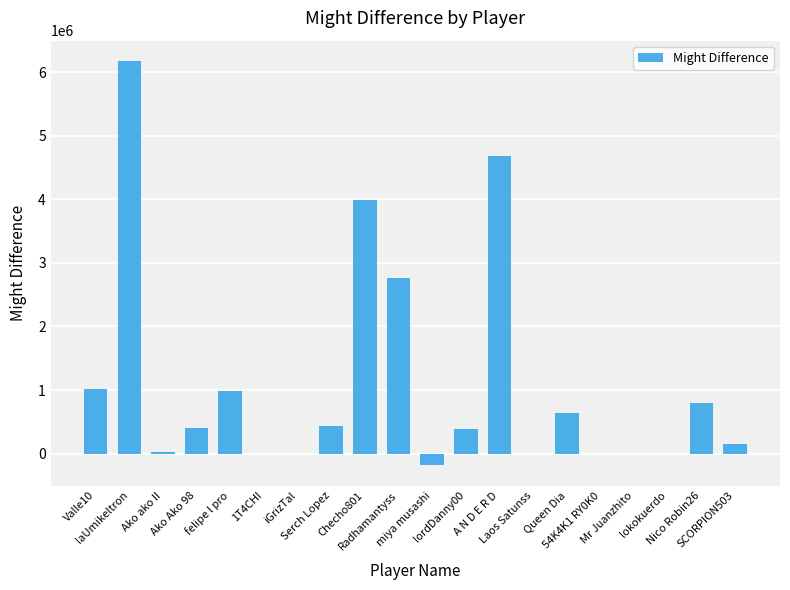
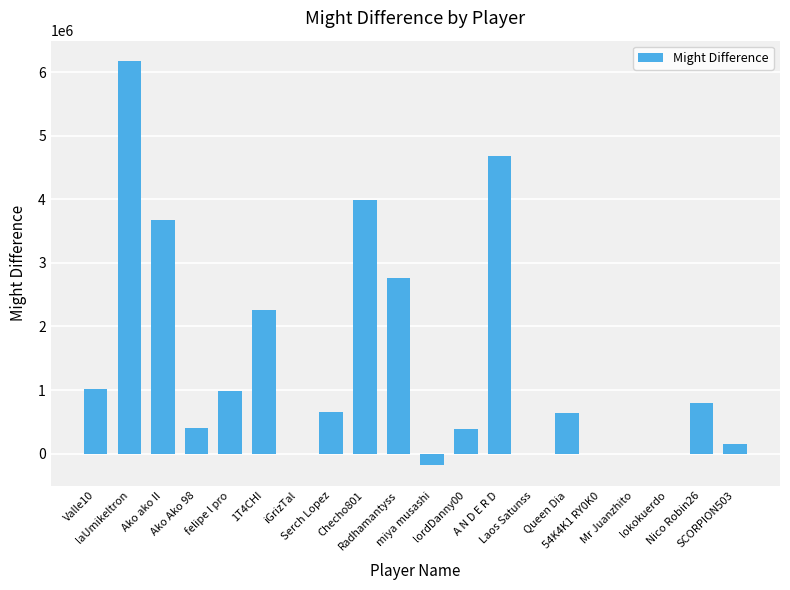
Ako ako II: 0 -> 3700000
1T4CHI: 0 -> 2300000
Serch Lopez: 400000 -> 700000
